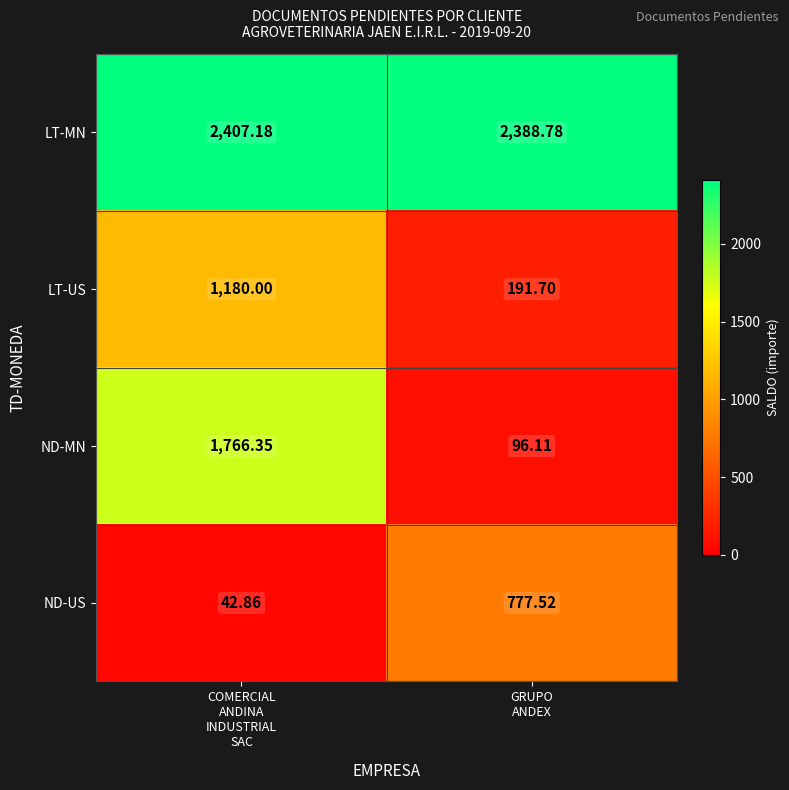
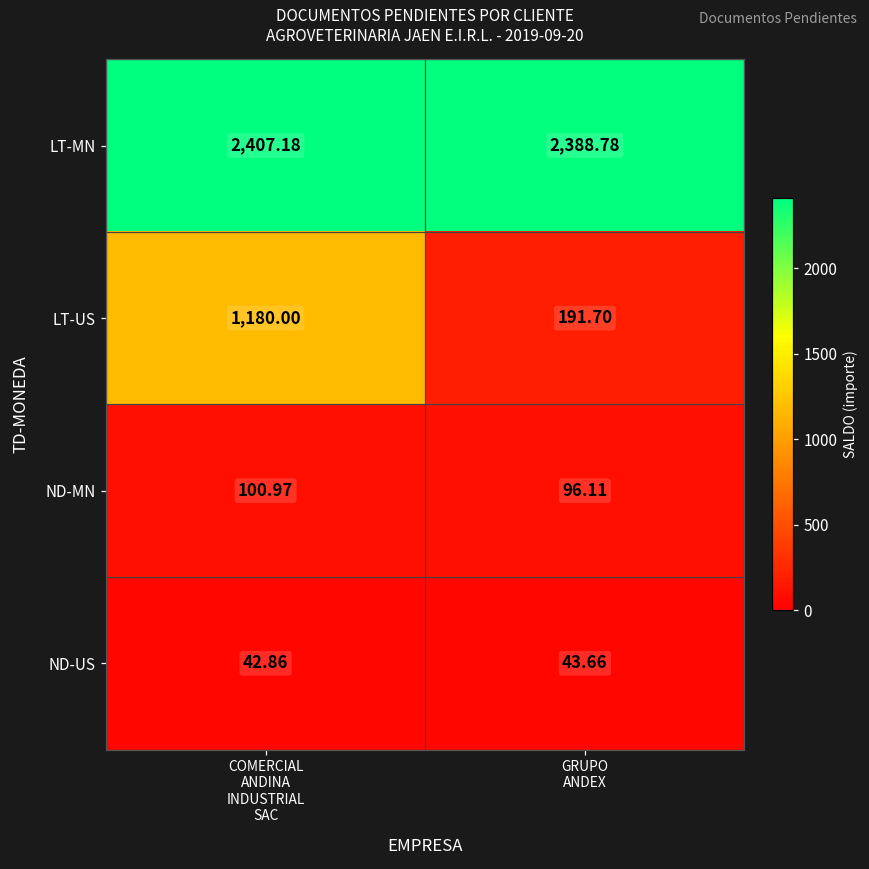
ND-MN, COMERCIAL ANDINA INDUSTRIAL SAC: 1,766.35 -> 100.97
ND-US, GRUPO ANDEX: 777.52 -> 43.66
